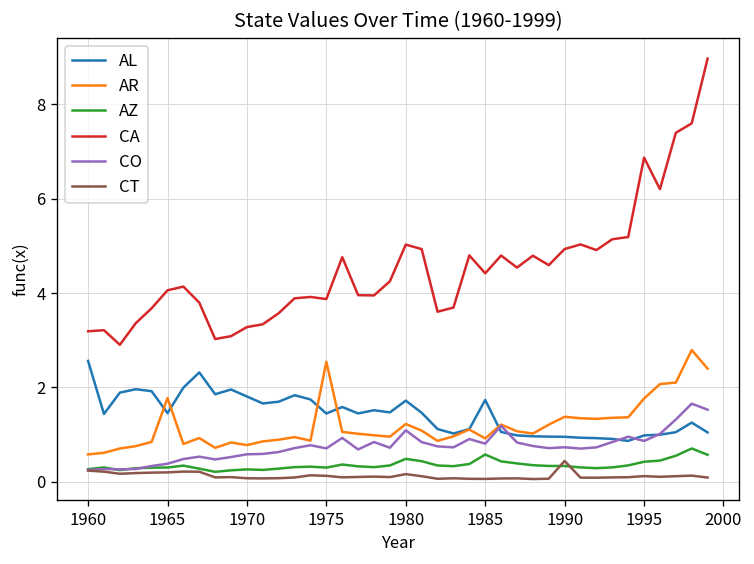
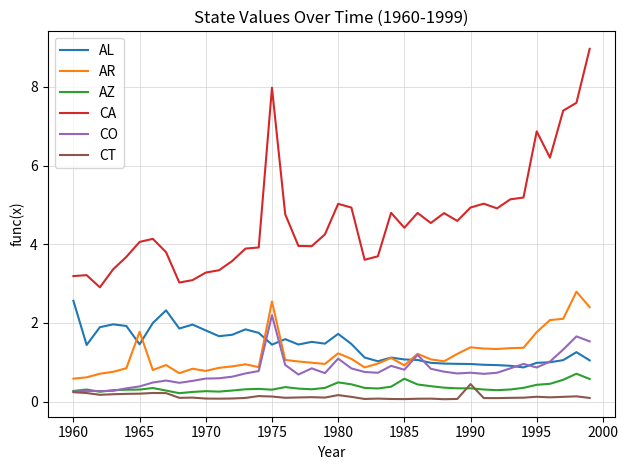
CA, 1975: 3.9 -> 8.0
CO, 1975: 0.7 -> 2.2
AL, 1985: 1.7 -> 1.1
